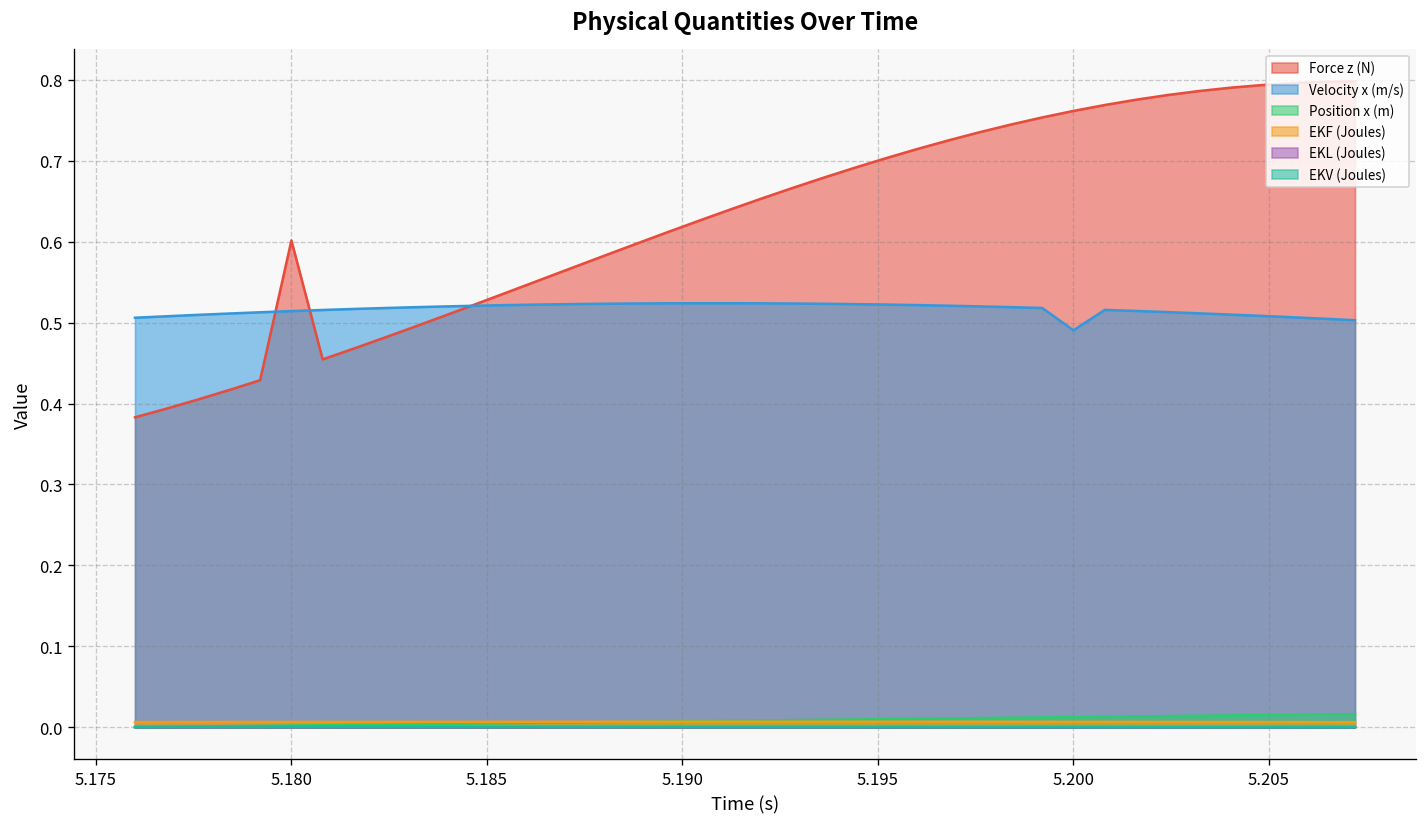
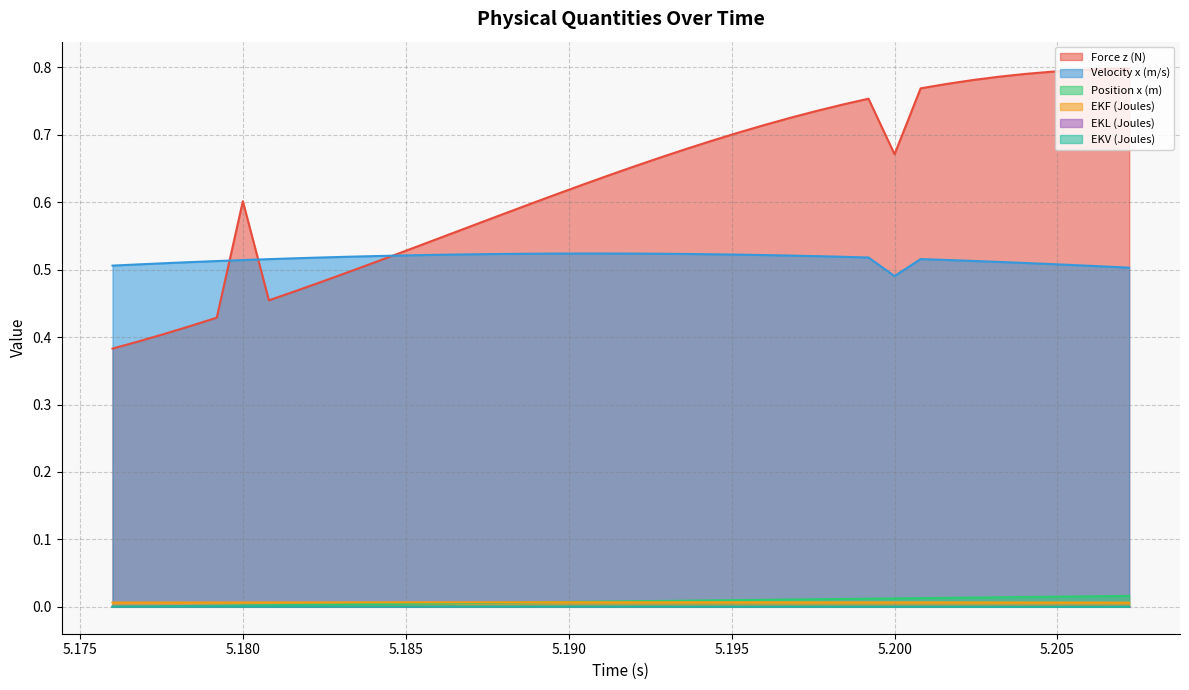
Force z (N), 5.200: 0.76 -> 0.67
